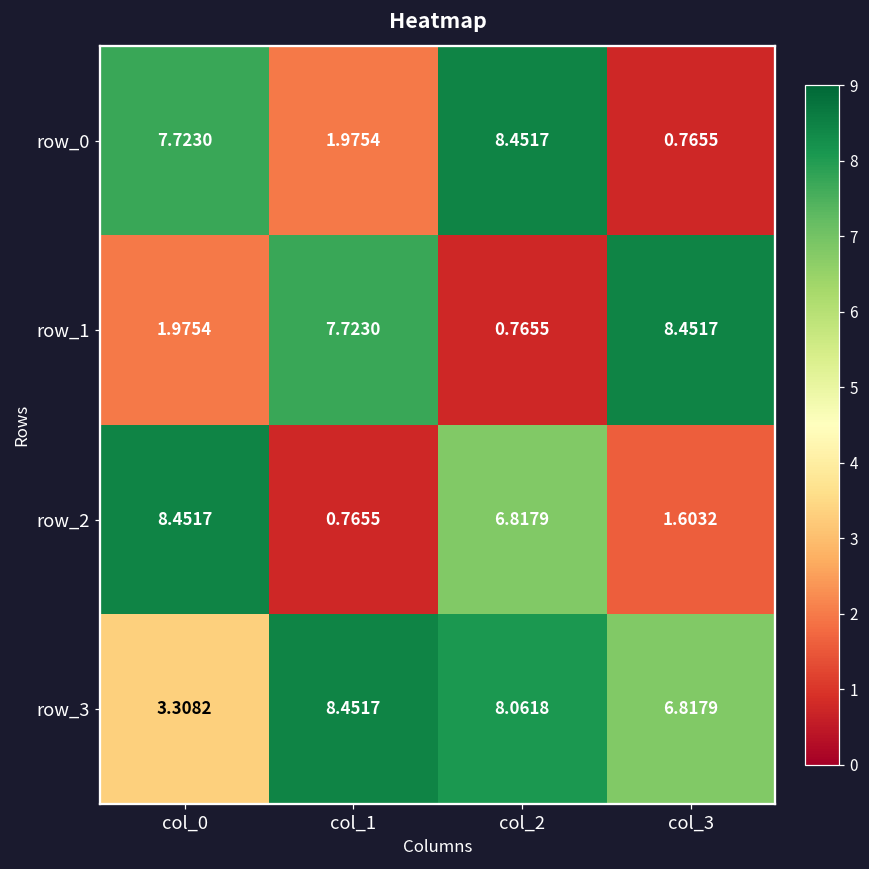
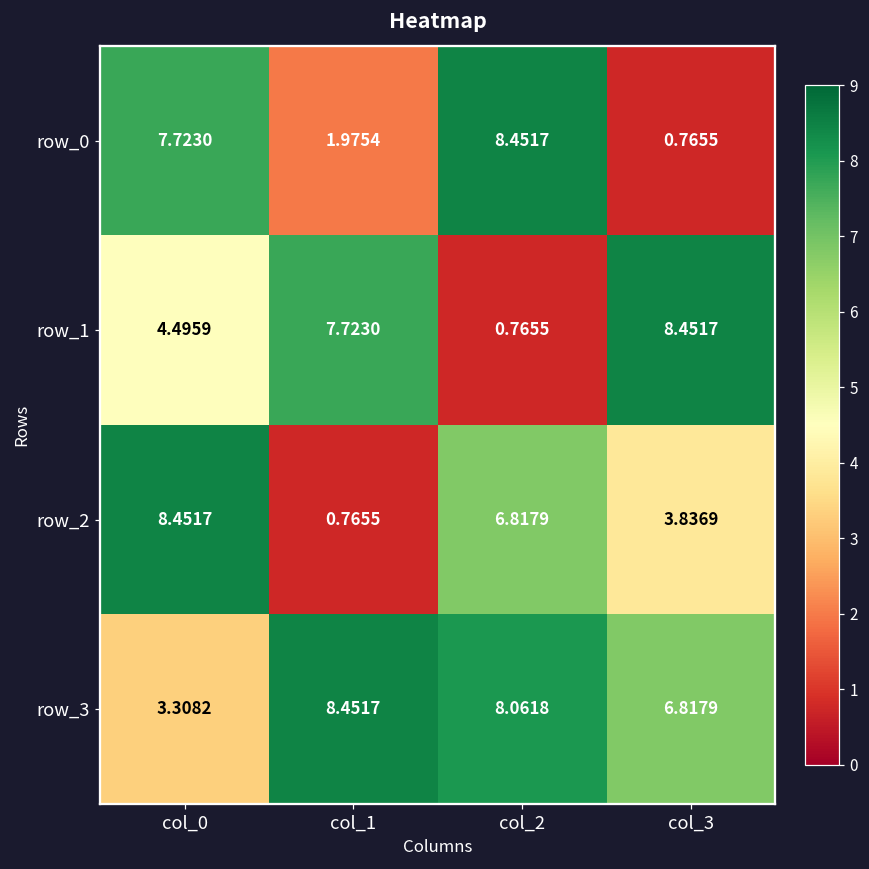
row_1, col_0: 1.9754 -> 4.4959
row_2, col_3: 1.6032 -> 3.8369
